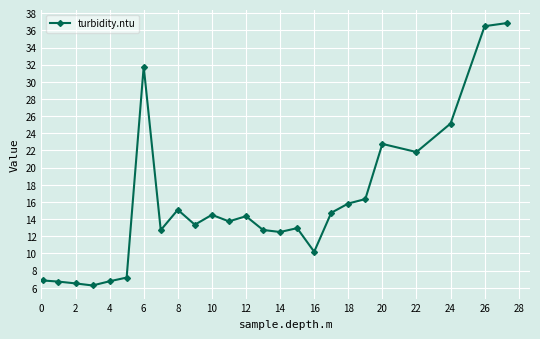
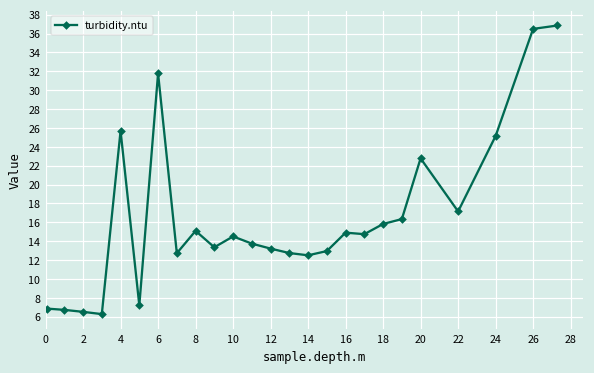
4: 7 -> 26
12: 14 -> 13
16: 10 -> 15
22: 22 -> 17
